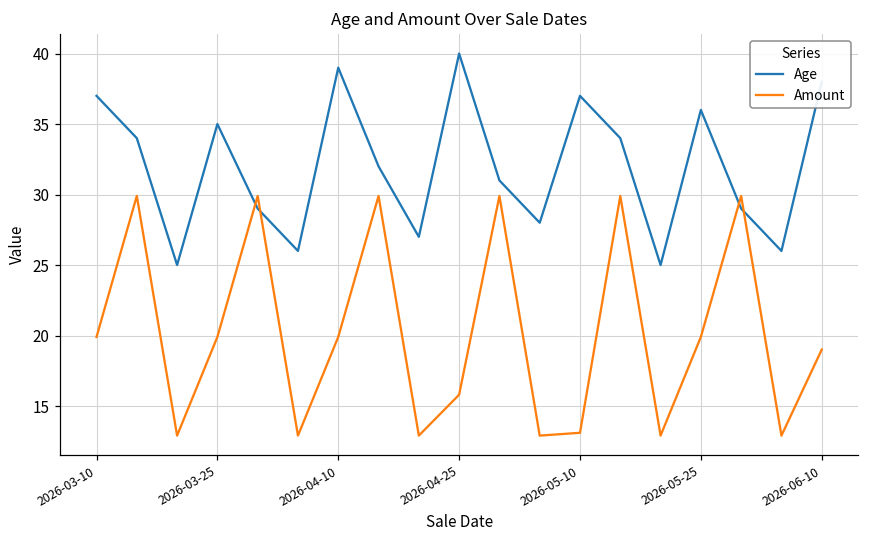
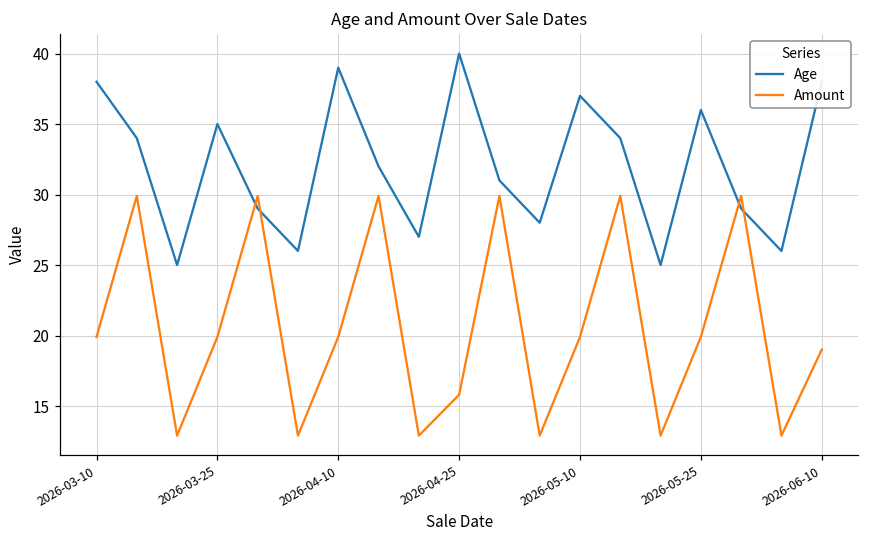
Age, 2026-03-10: 37 -> 38
Amount, 2026-05-10: 13.1 -> 19.9
